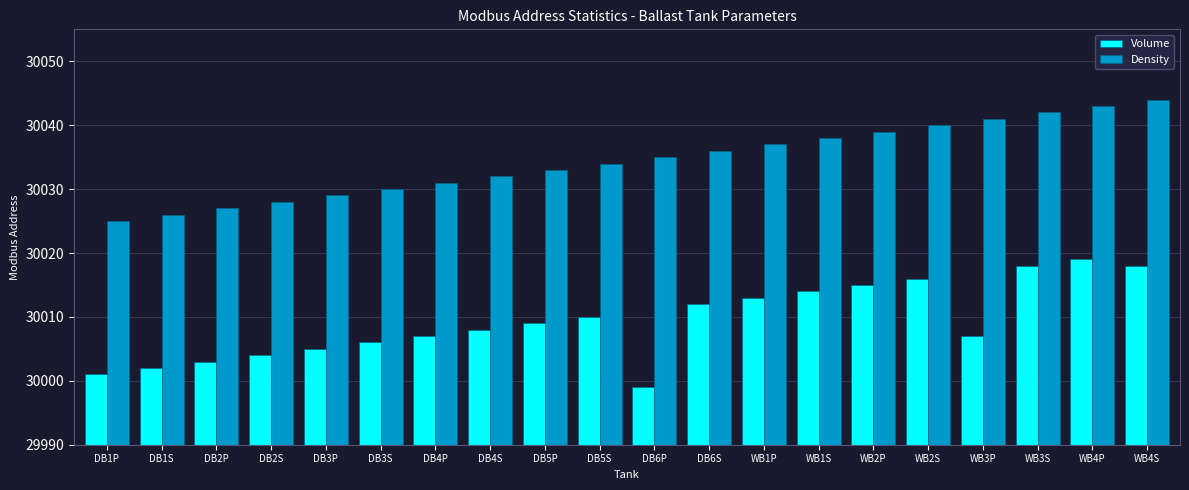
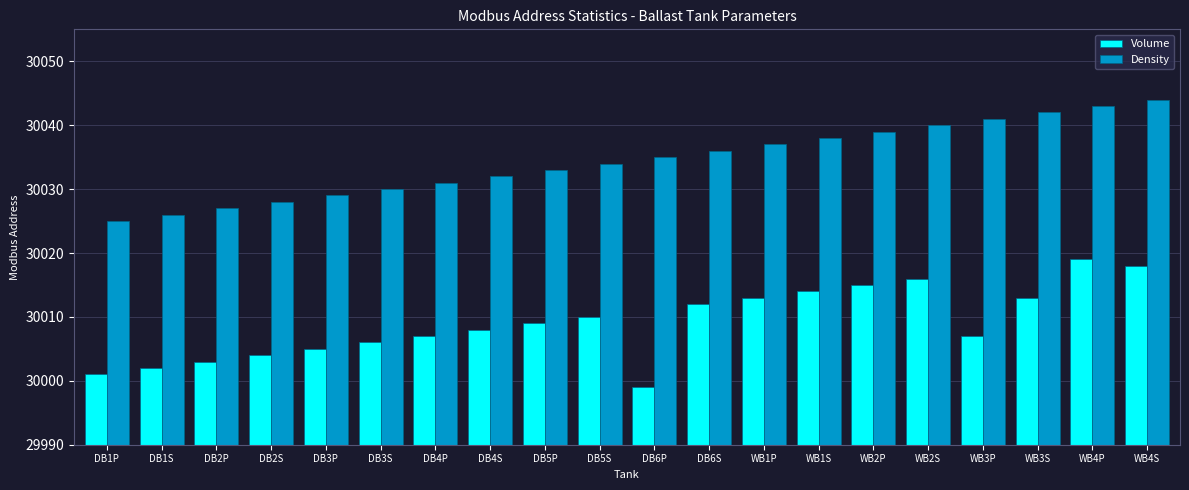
Volume, WB3S: 30018 -> 30013
